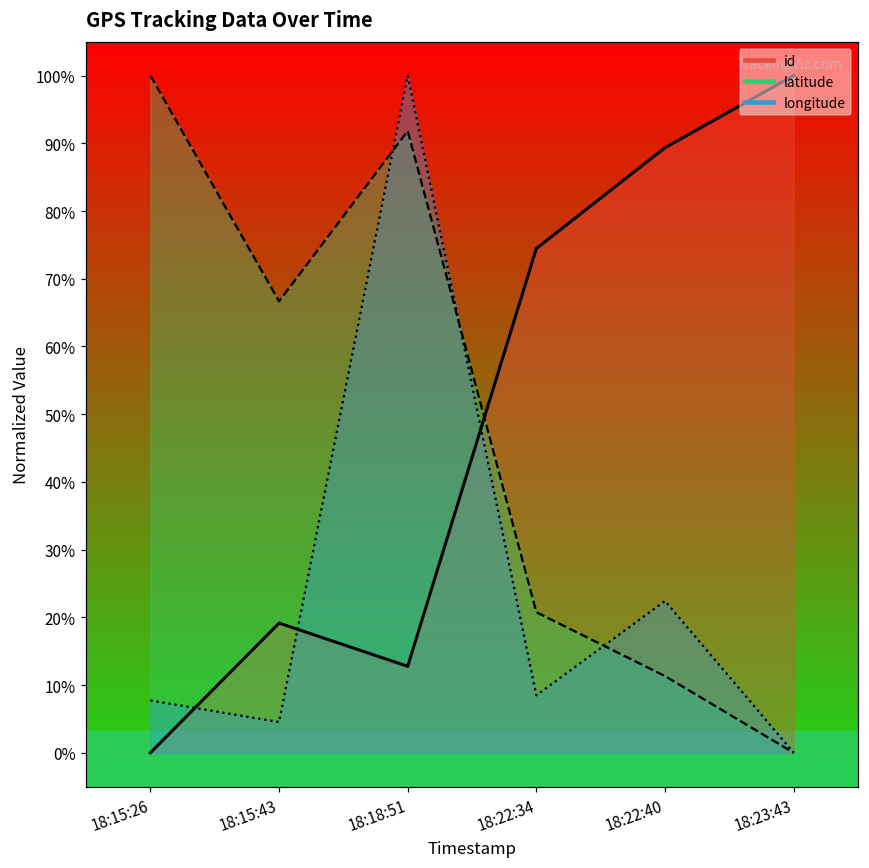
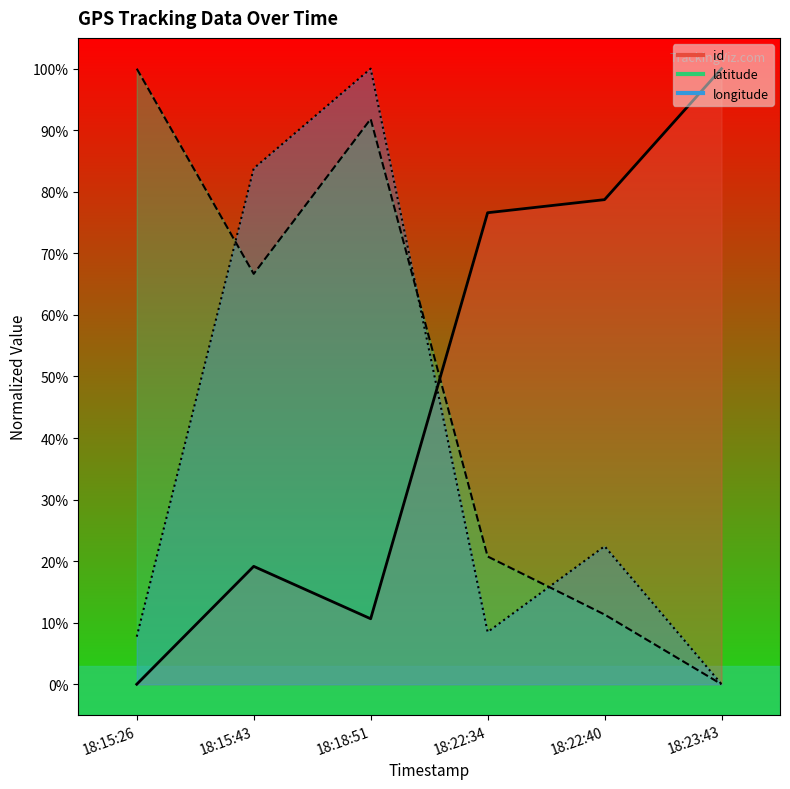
longitude, 18:15:43: 5% -> 84%
id, 18:18:51: 13% -> 11%
id, 18:22:34: 74% -> 77%
id, 18:22:40: 89% -> 79%
